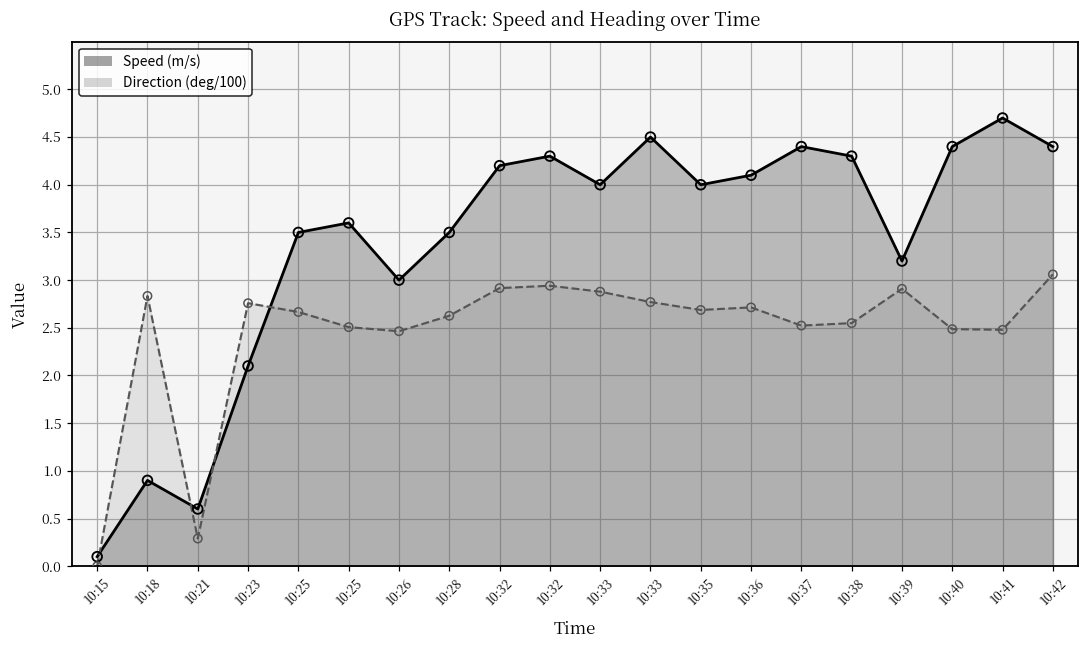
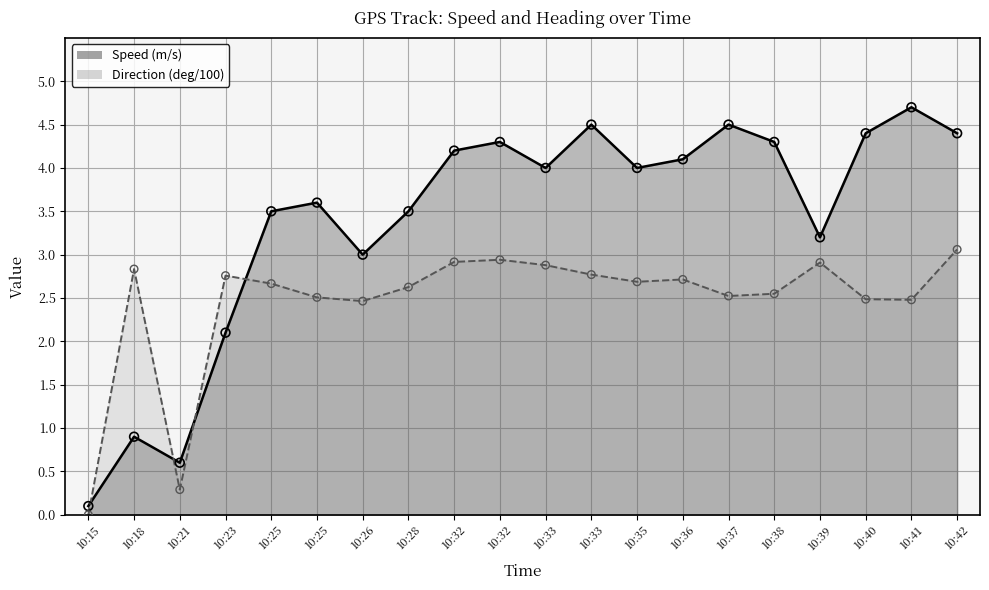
Speed (m/s), 10:37: 4.4 -> 4.5
